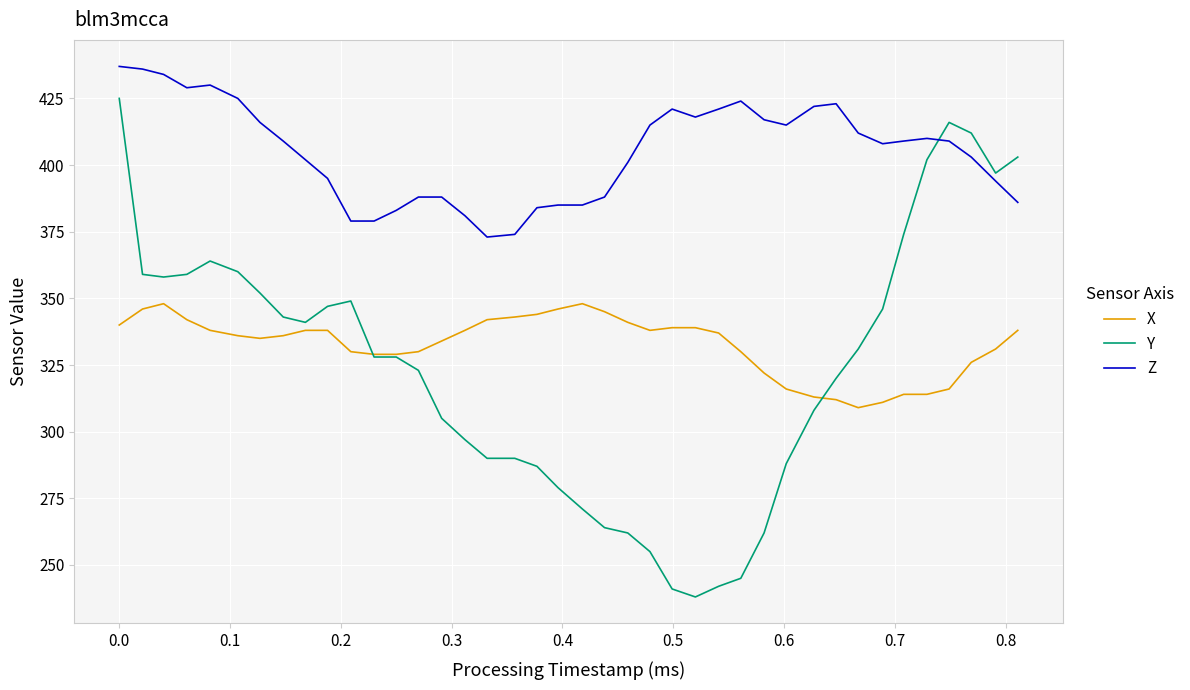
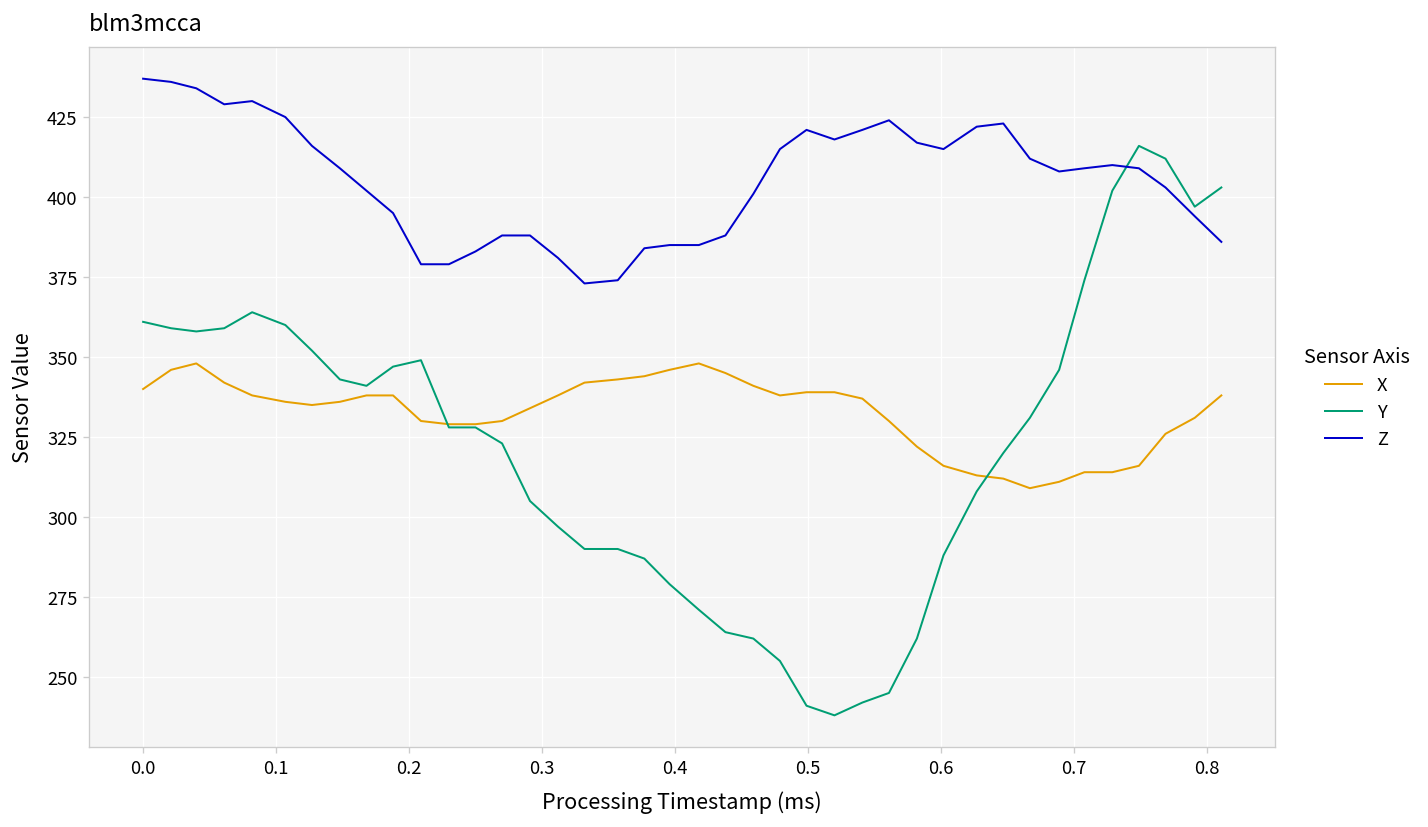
Y, 0.0: 425 -> 361
